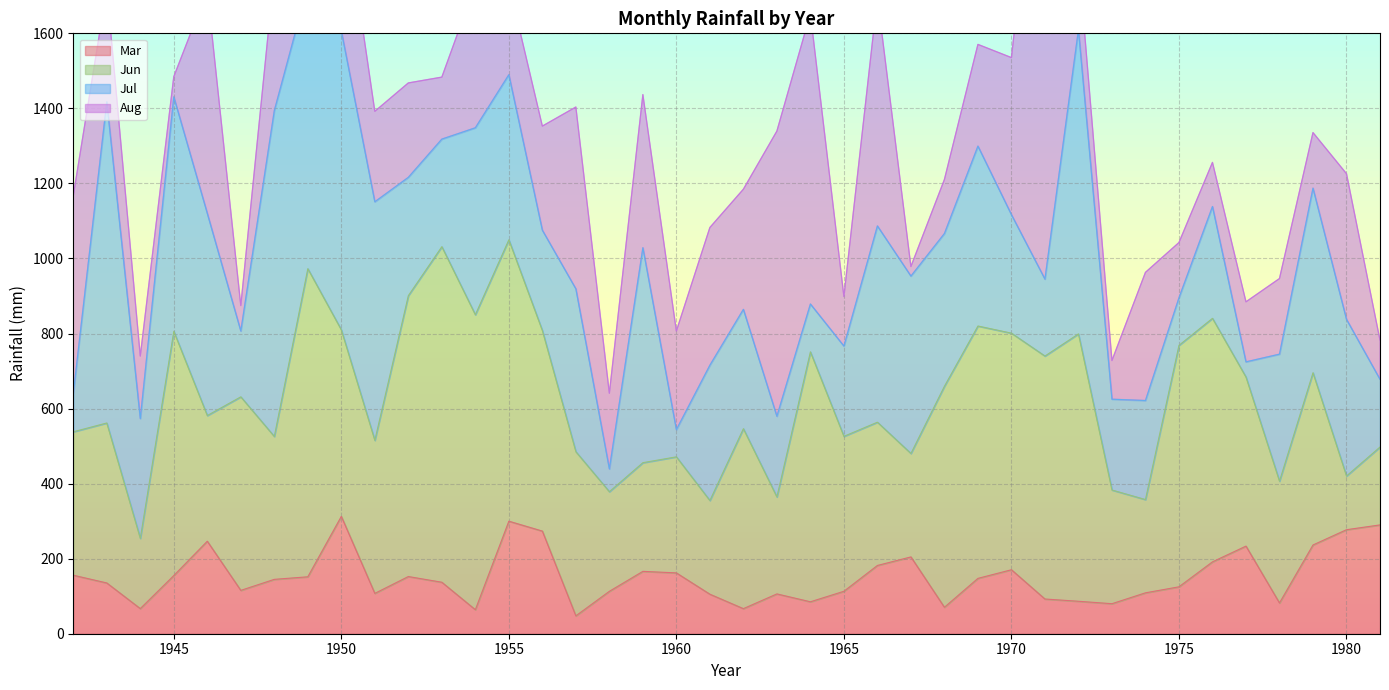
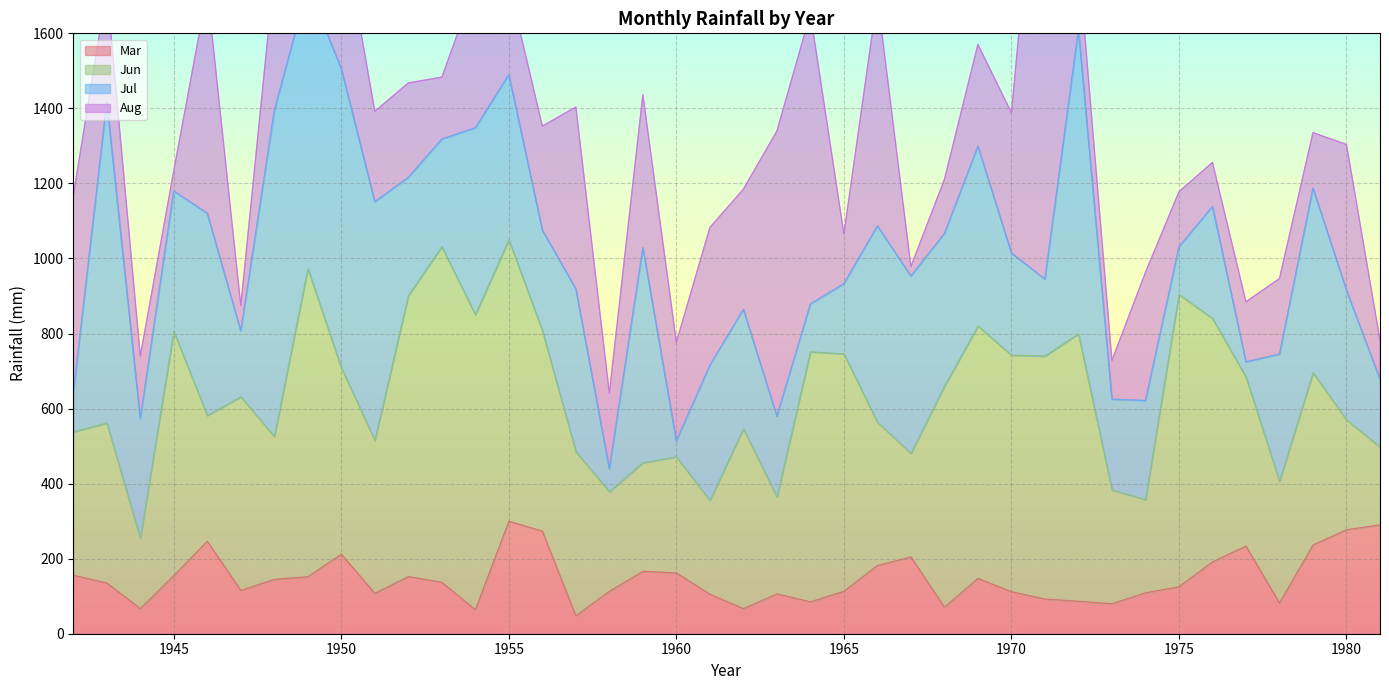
Jul, 1945: 630 -> 370
Mar, 1950: 310 -> 210
Jul, 1960: 70 -> 40
Jun, 1965: 410 -> 630
Jul, 1965: 240 -> 190
Mar, 1970: 170 -> 110
Jul, 1970: 320 -> 270
Aug, 1970: 420 -> 370
Jun, 1975: 640 -> 780
Jun, 1980: 140 -> 290
Jul, 1980: 420 -> 350
